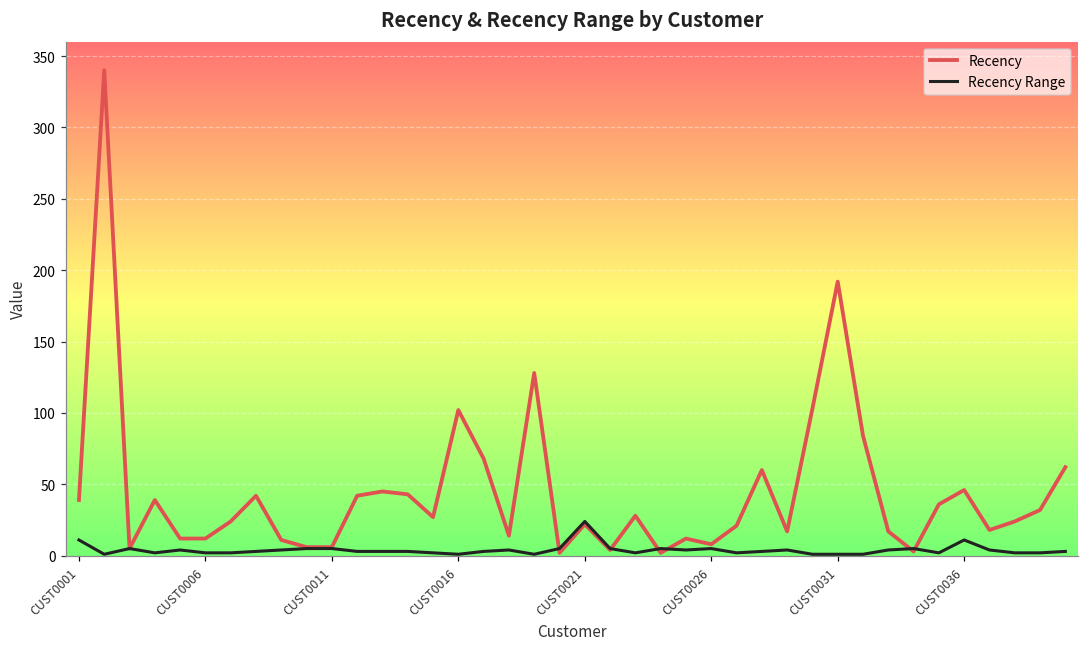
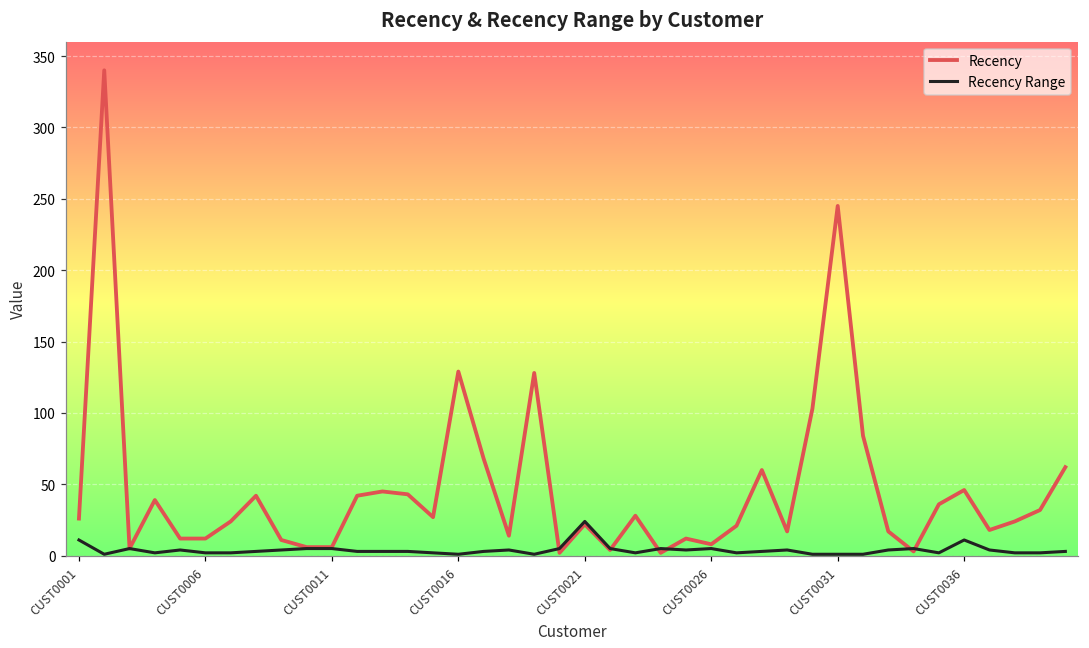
Recency, CUST0001: 39 -> 26
Recency, CUST0016: 102 -> 129
Recency, CUST0031: 192 -> 245
